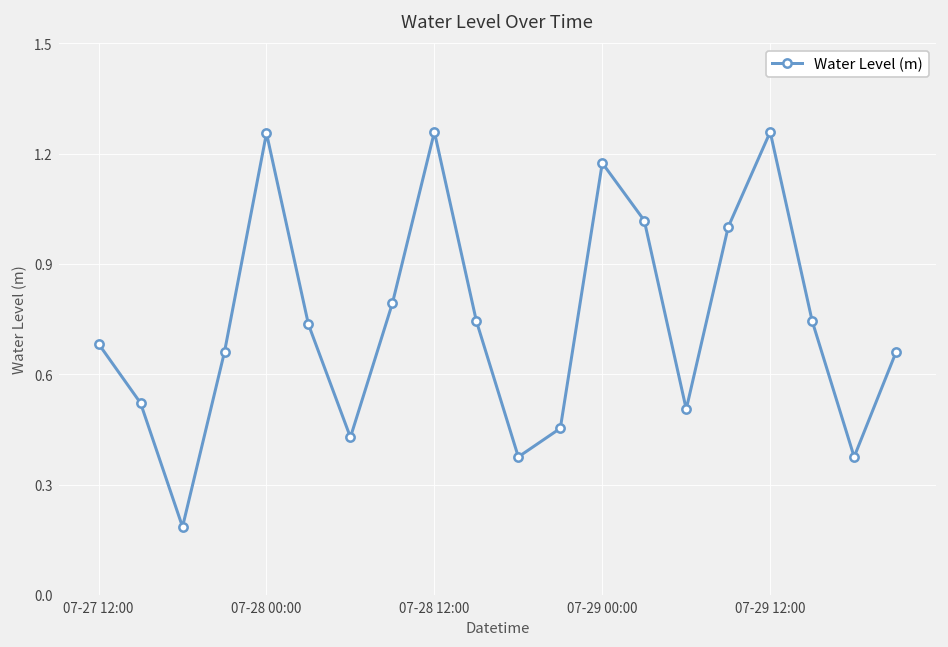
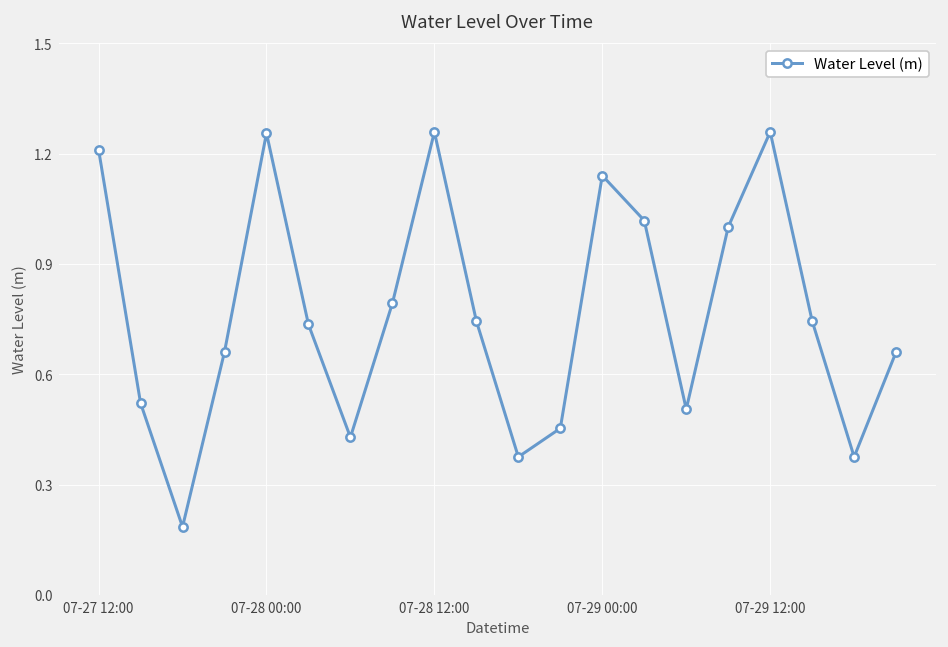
07-27 12:00: 0.68 -> 1.21
07-29 00:00: 1.17 -> 1.14
